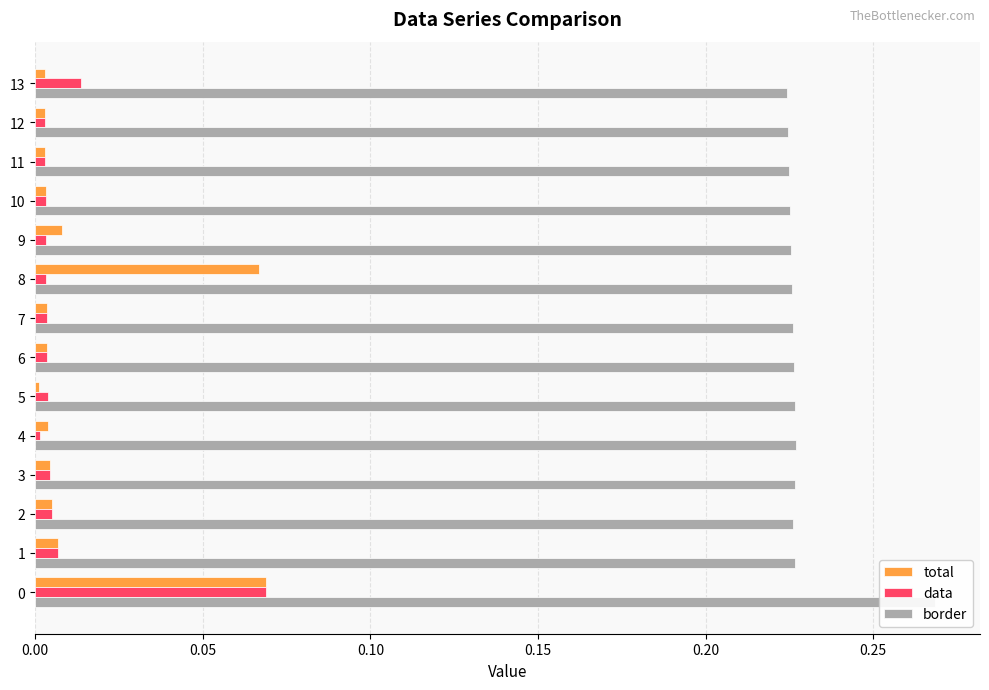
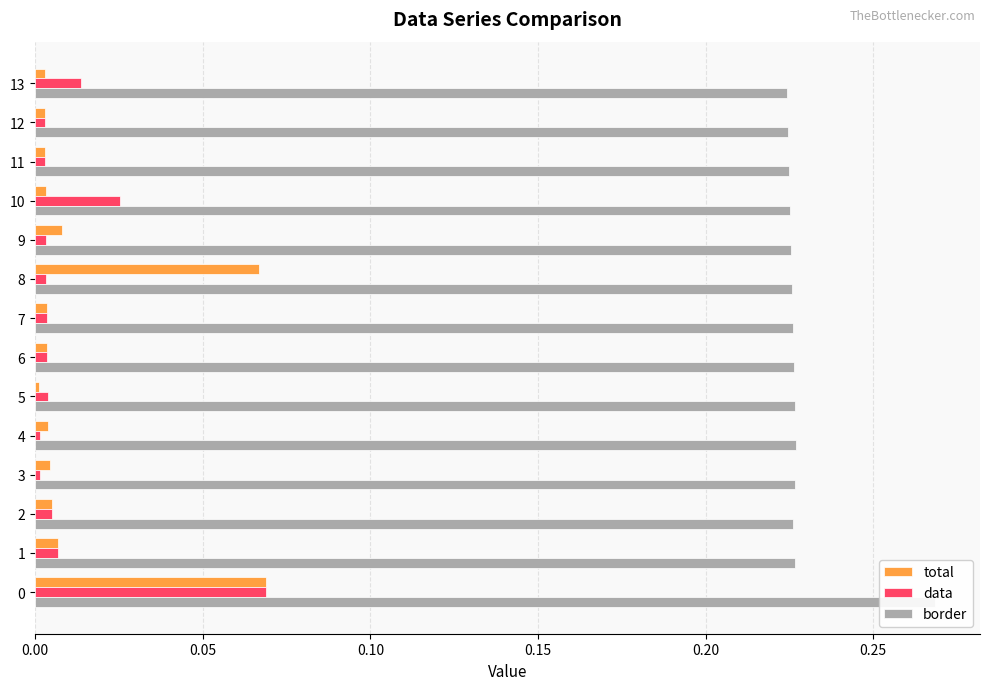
data, 10: 0.003 -> 0.025
data, 3: 0.004 -> 0.001
